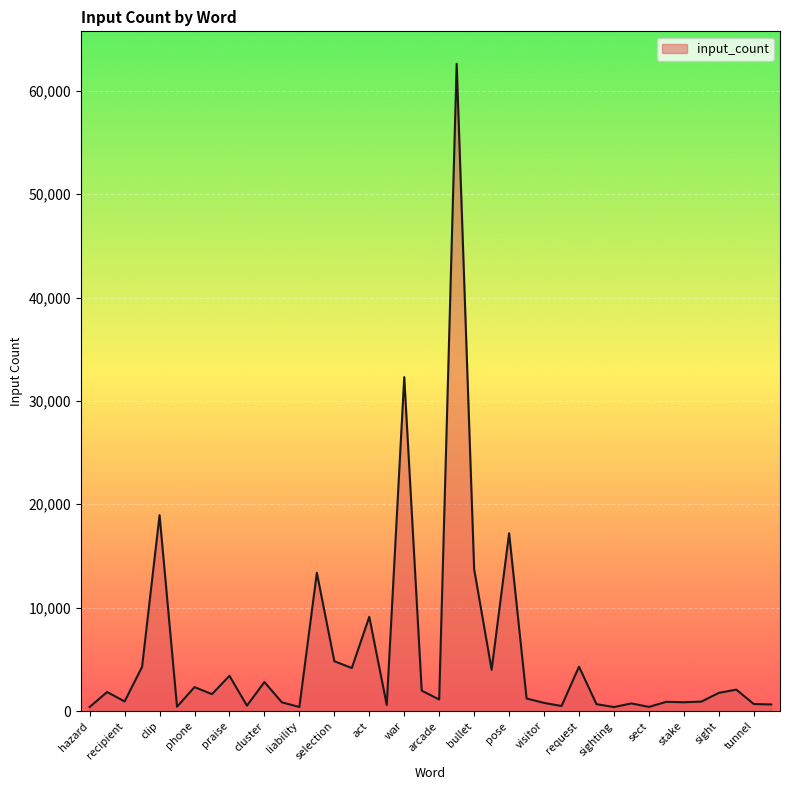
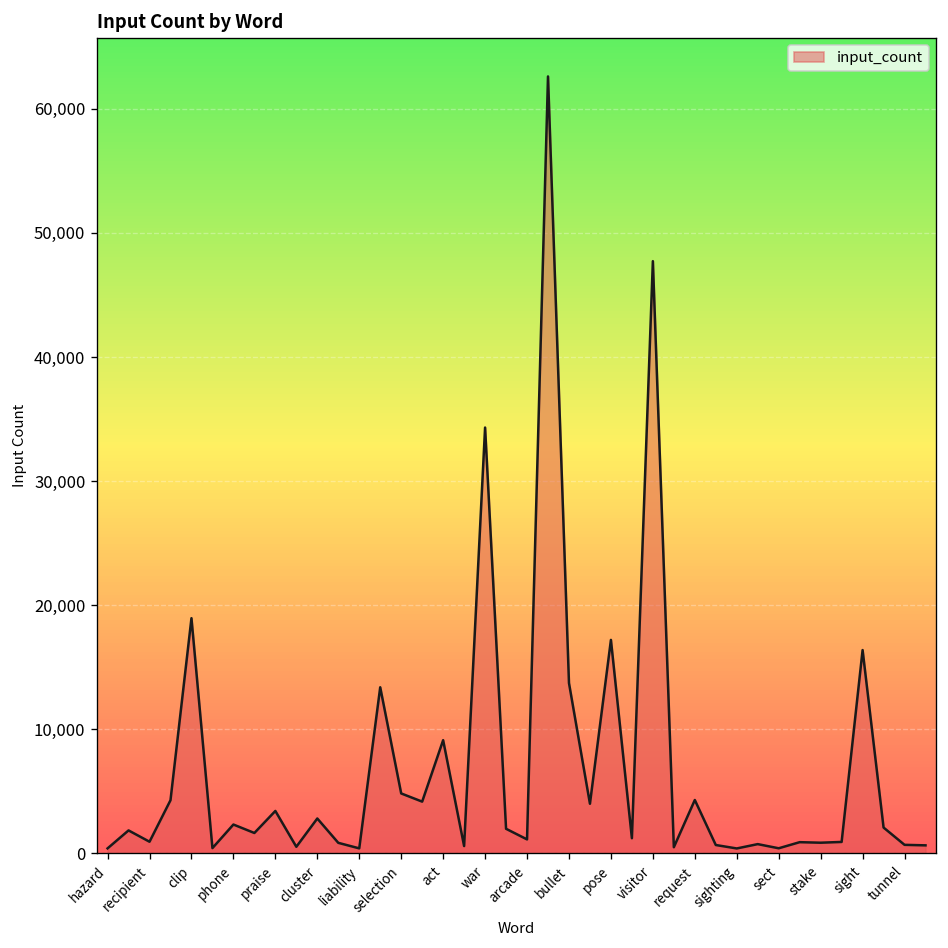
war: 32,300 -> 34,300
visitor: 800 -> 47,700
sight: 1,800 -> 16,400
